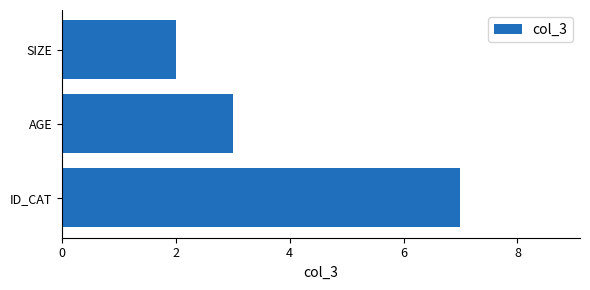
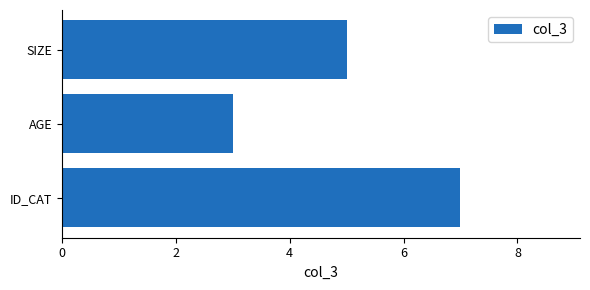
SIZE: 2 -> 5
